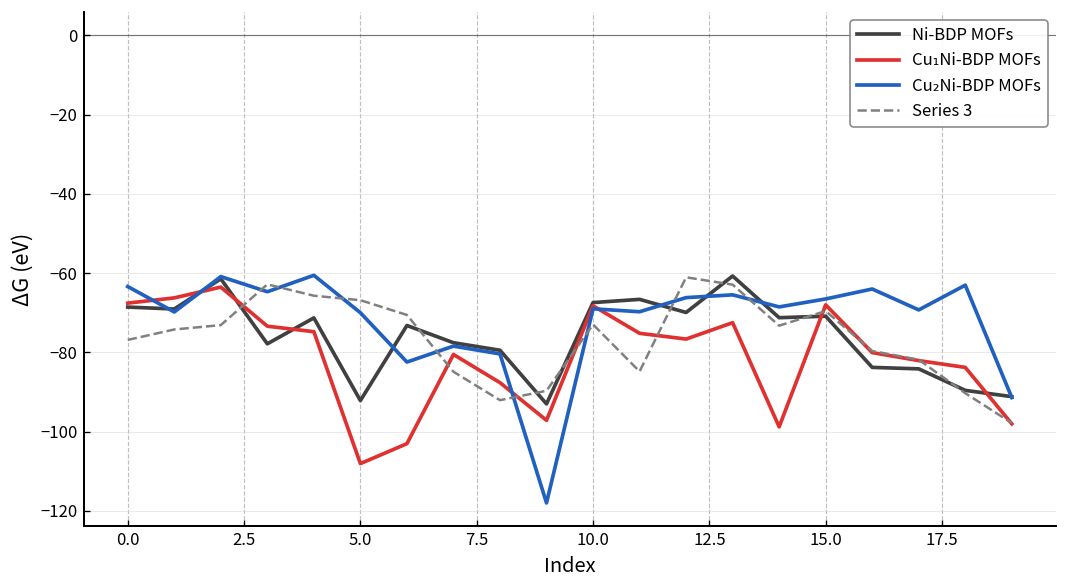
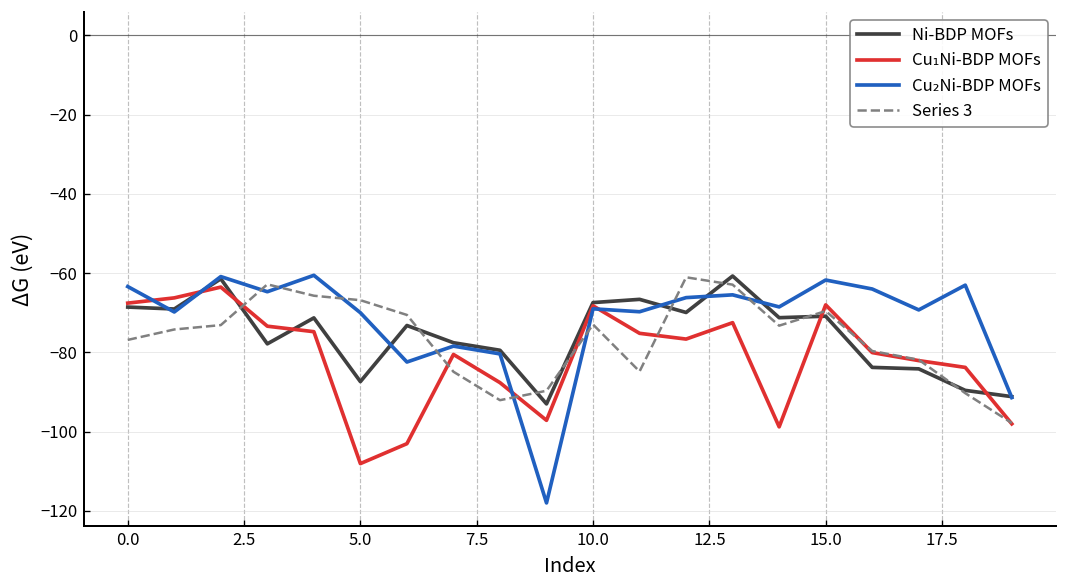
Ni-BDP MOFs, 5.0: -92 -> -87
Cu₂Ni-BDP MOFs, 15.0: -67 -> -62
